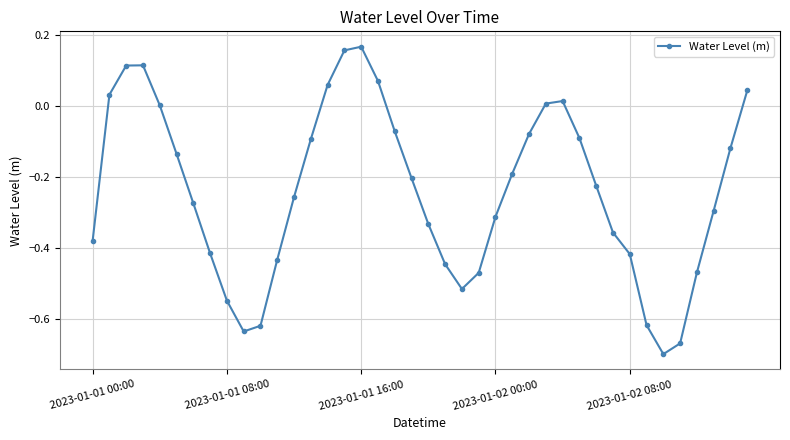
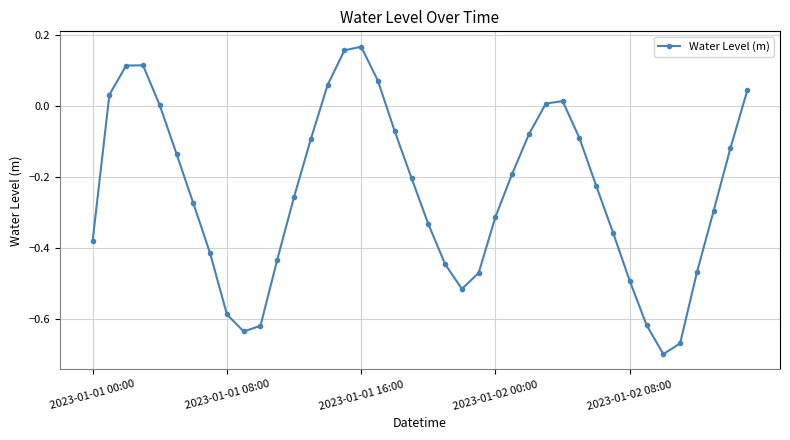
2023-01-01 08:00: -0.55 -> -0.59
2023-01-02 08:00: -0.42 -> -0.49
